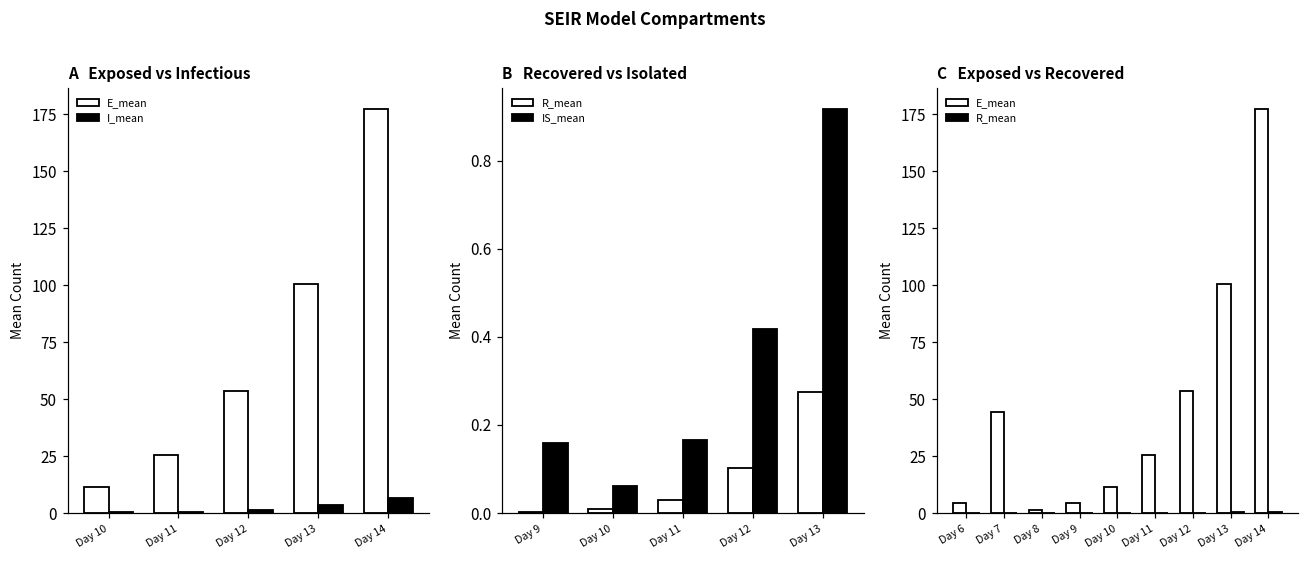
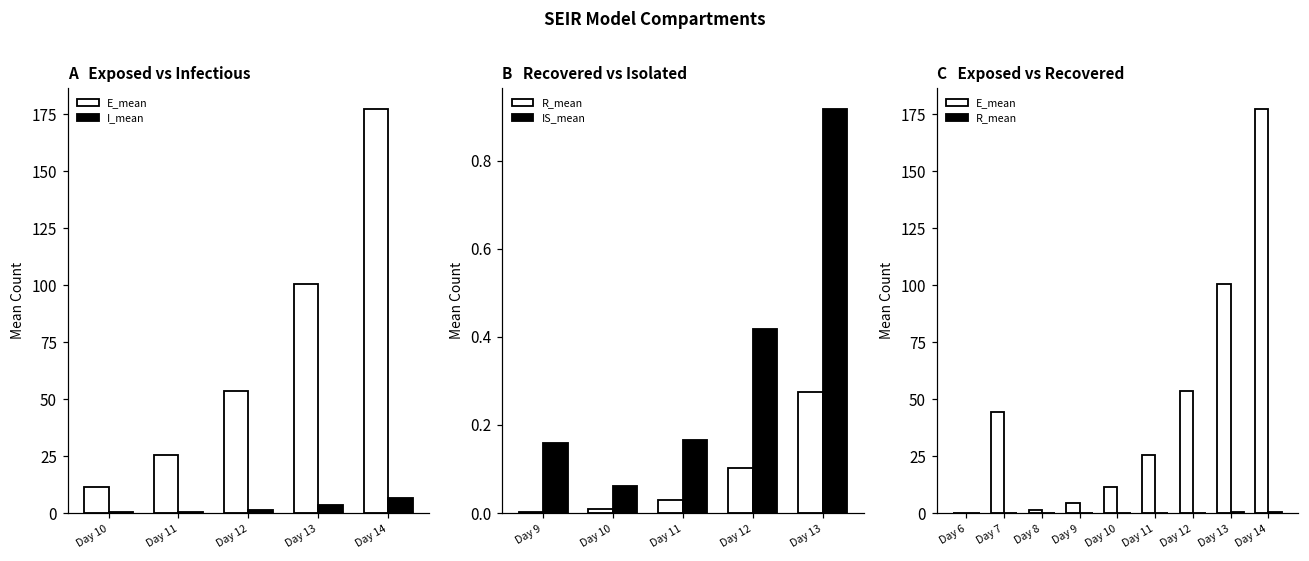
C Exposed vs Recovered, E_mean, Day 6: 5 -> 0
